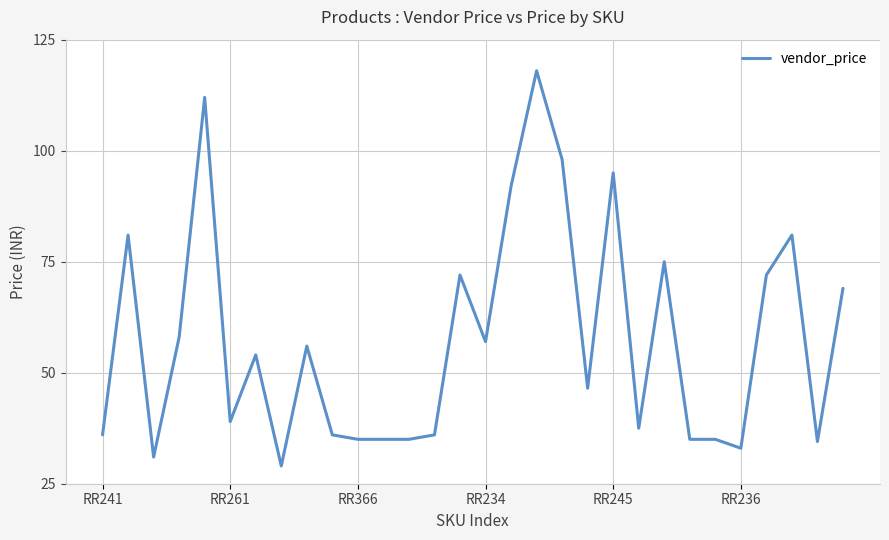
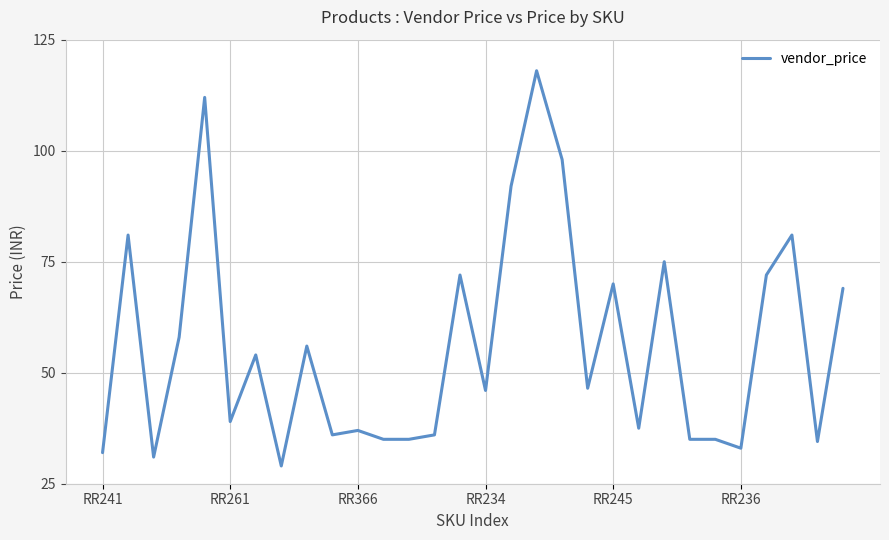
RR241: 36 -> 32
RR366: 35 -> 37
RR234: 57 -> 46
RR245: 95 -> 70
